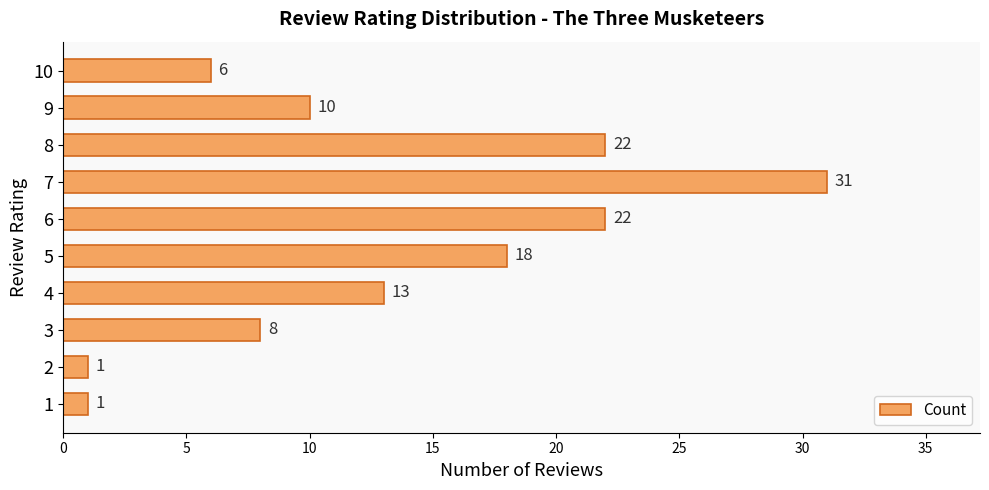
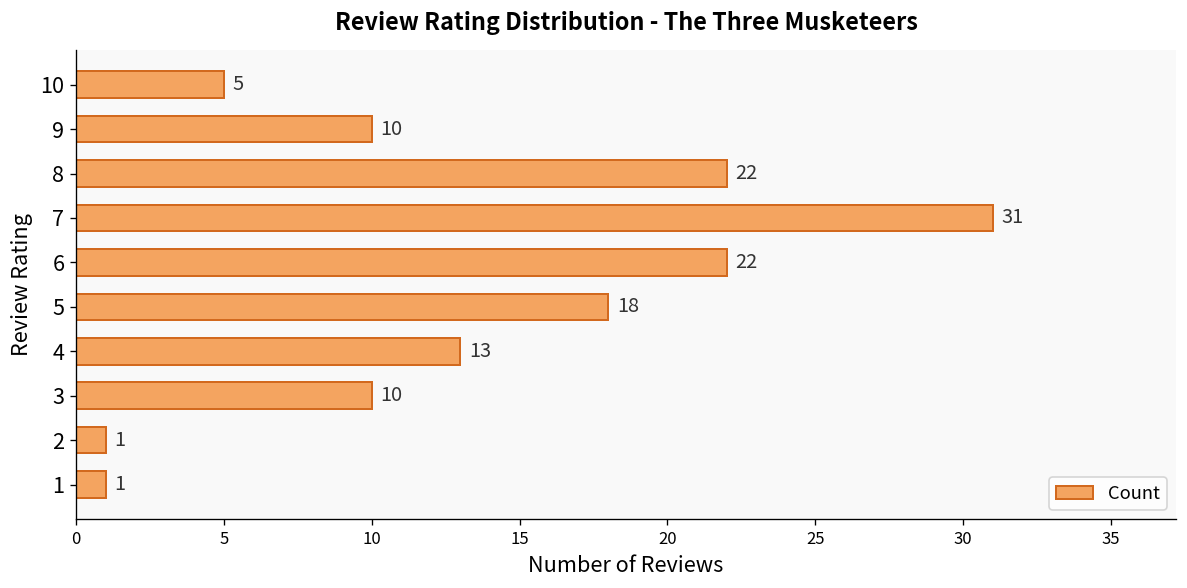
10: 6 -> 5
3: 8 -> 10
